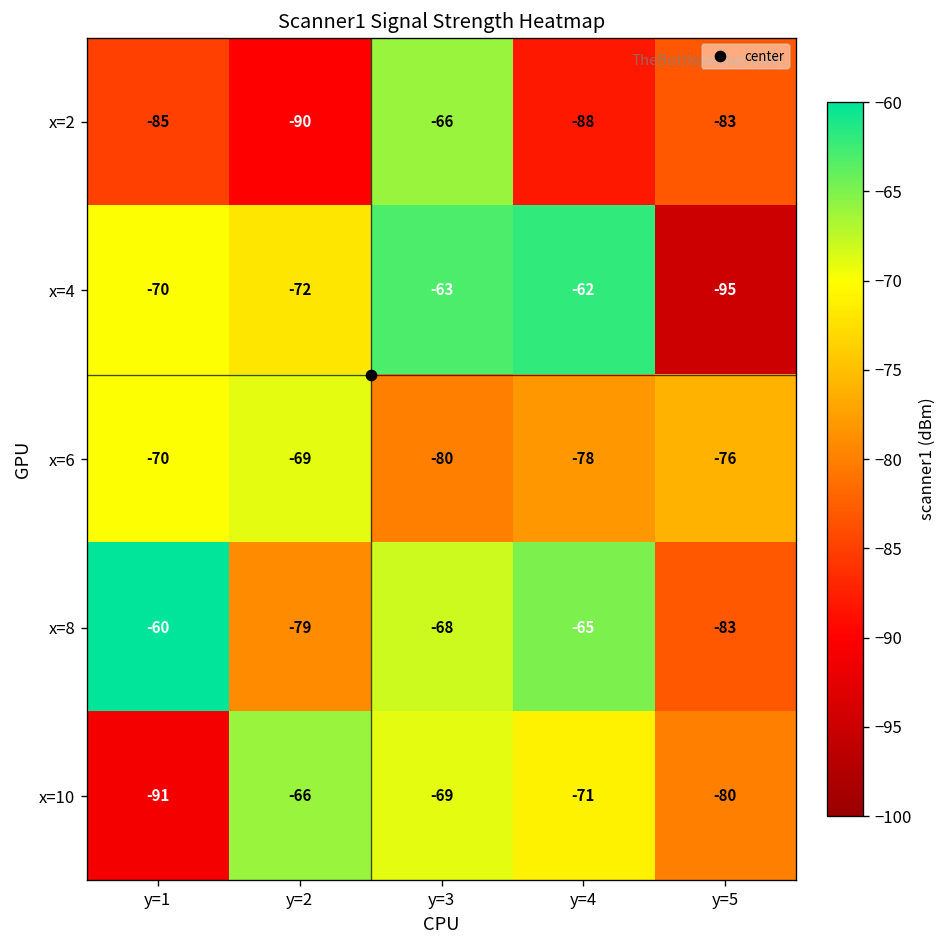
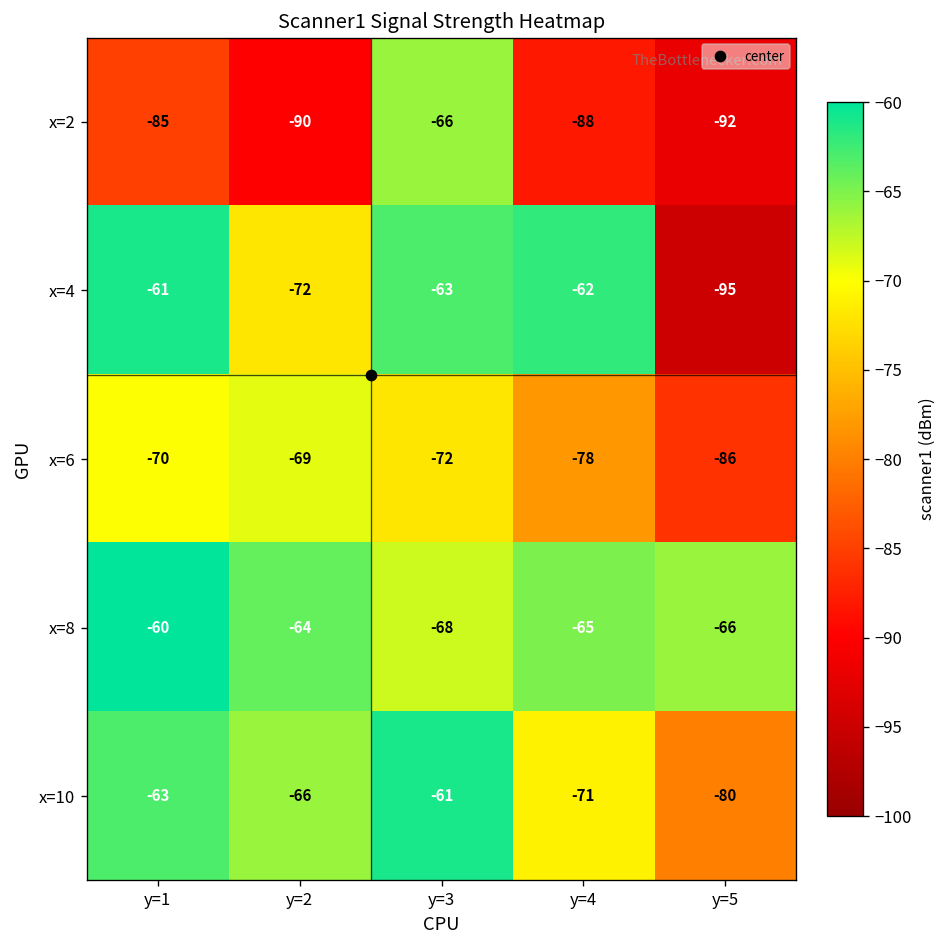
x=2, y=5: -83 -> -92
x=4, y=1: -70 -> -61
x=6, y=3: -80 -> -72
x=6, y=5: -76 -> -86
x=8, y=2: -79 -> -64
x=8, y=5: -83 -> -66
x=10, y=1: -91 -> -63
x=10, y=3: -69 -> -61
